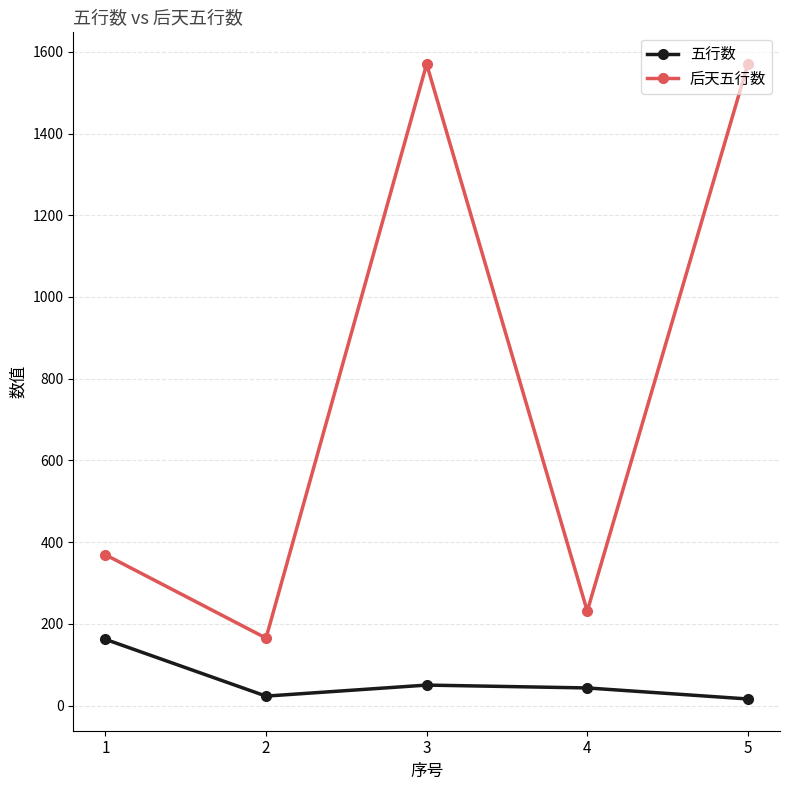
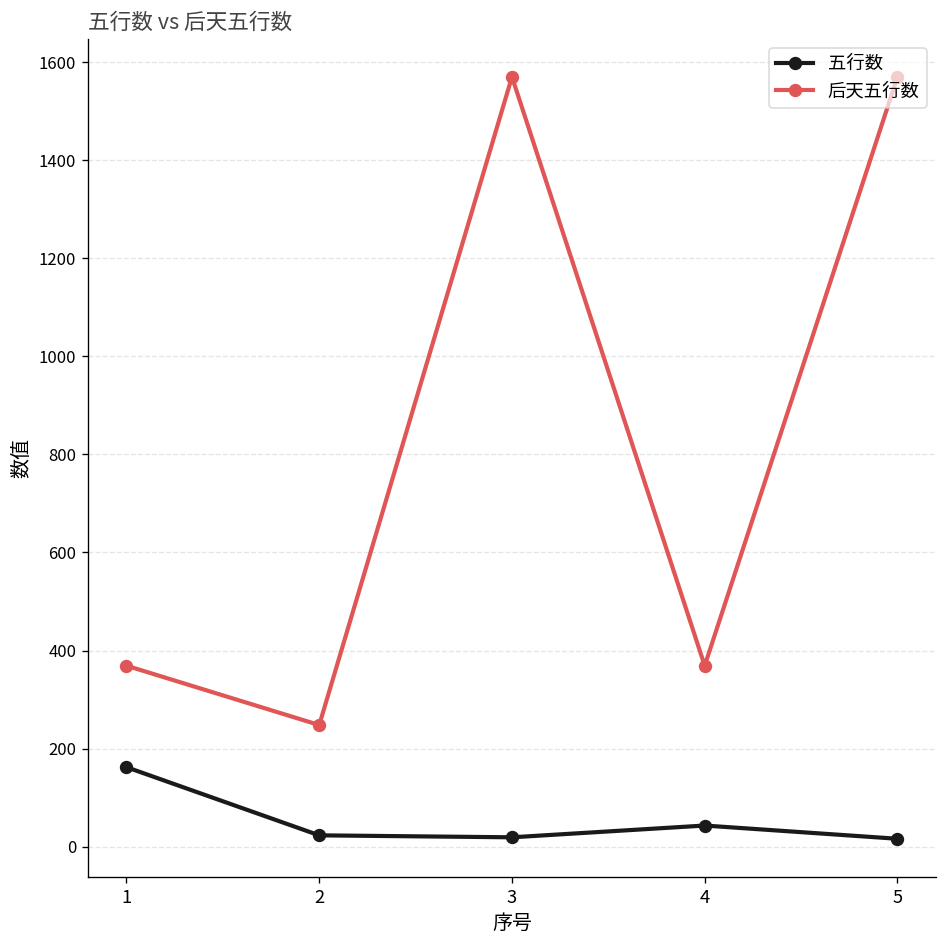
后天五行数, 2: 170 -> 250
五行数, 3: 50 -> 20
后天五行数, 4: 230 -> 370
